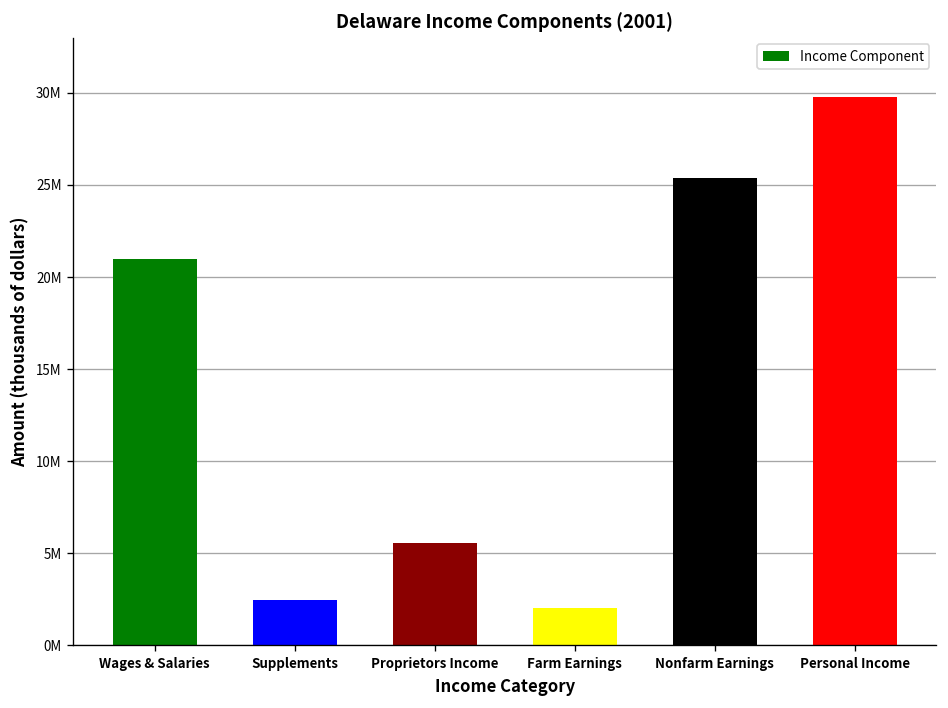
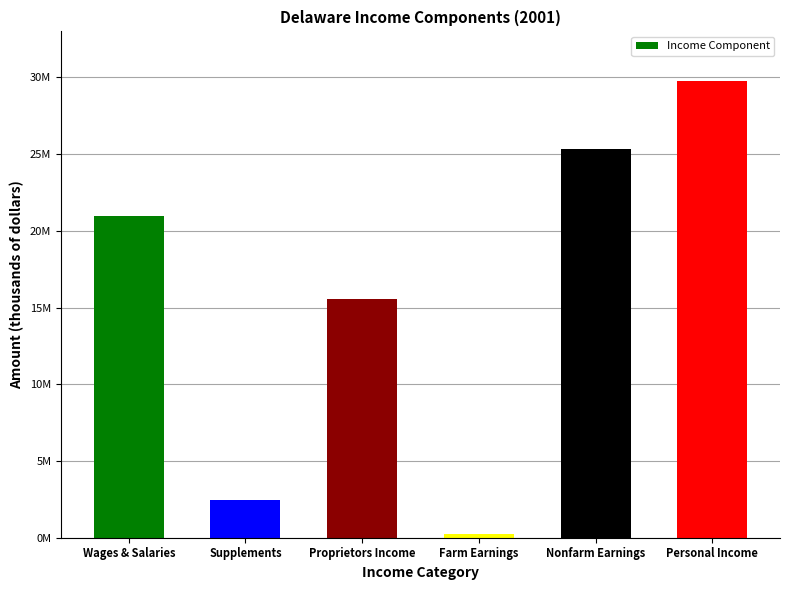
Proprietors Income: 5500000 -> 15600000
Farm Earnings: 2000000 -> 200000
